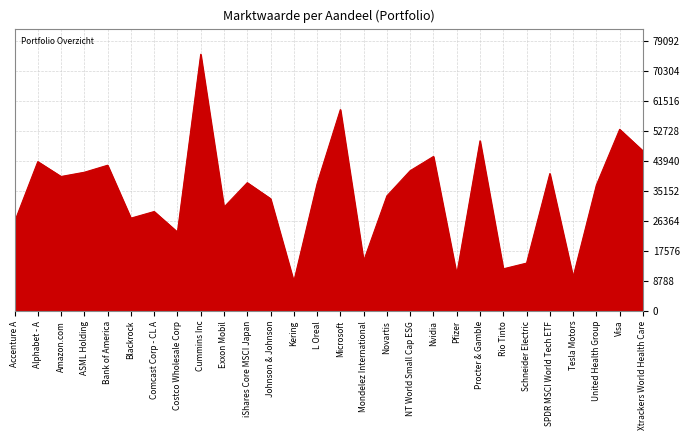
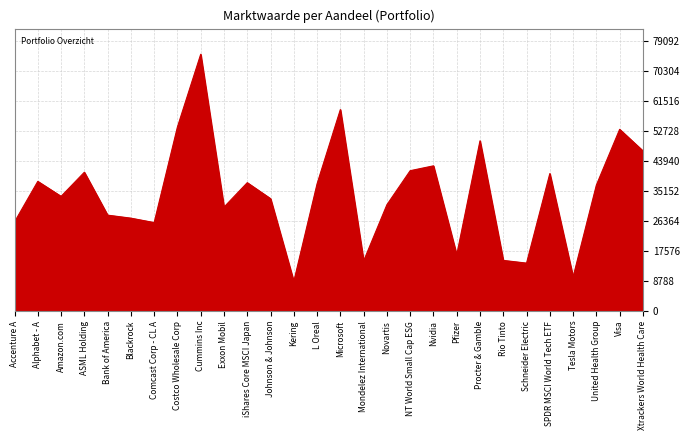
Alphabet - A: 44000 -> 38000
Amazon.com: 39000 -> 34000
Bank of America: 43000 -> 28000
Comcast Corp - CL A: 29000 -> 26000
Costco Wholesale Corp: 23000 -> 54000
Novartis: 34000 -> 31000
Nvidia: 45000 -> 43000
Pfizer: 11000 -> 16000
Rio Tinto: 12000 -> 15000
